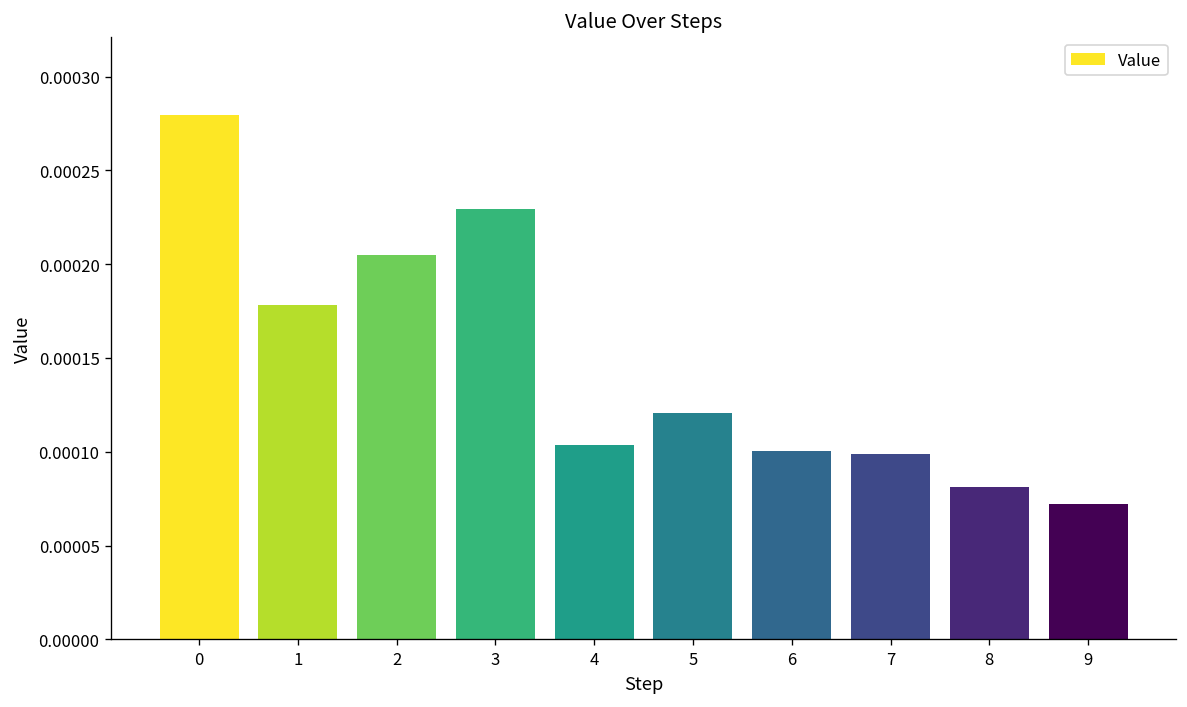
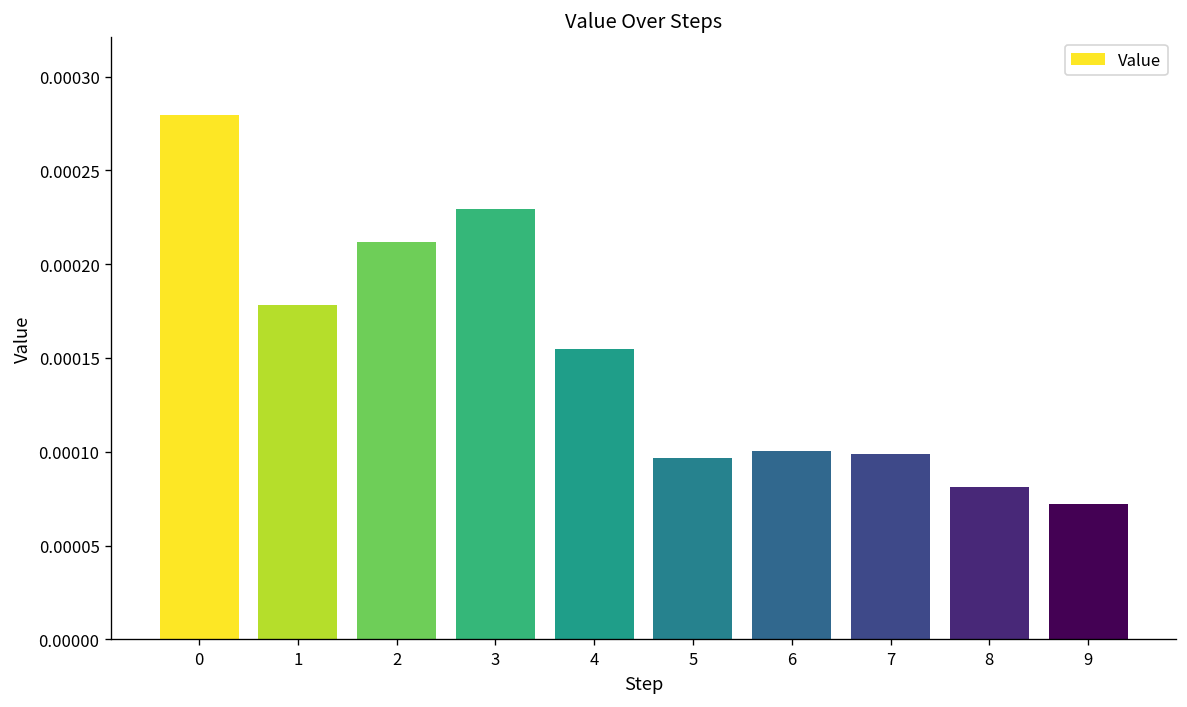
2: 0.000205 -> 0.000212
4: 0.000104 -> 0.000155
5: 0.000121 -> 0.000097
